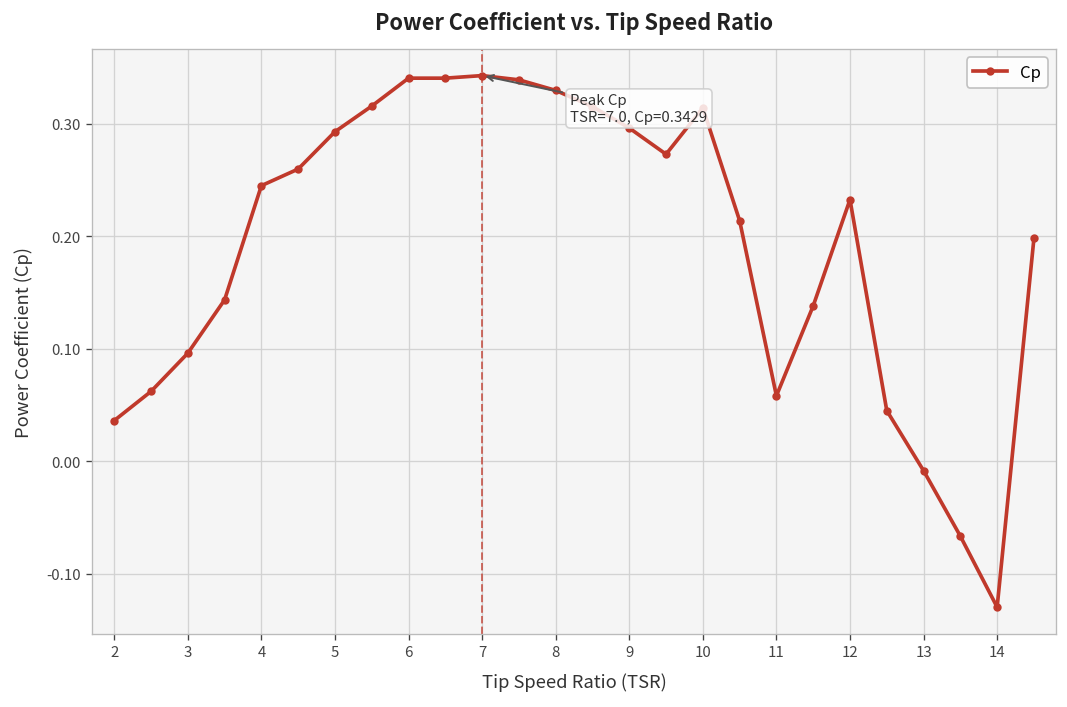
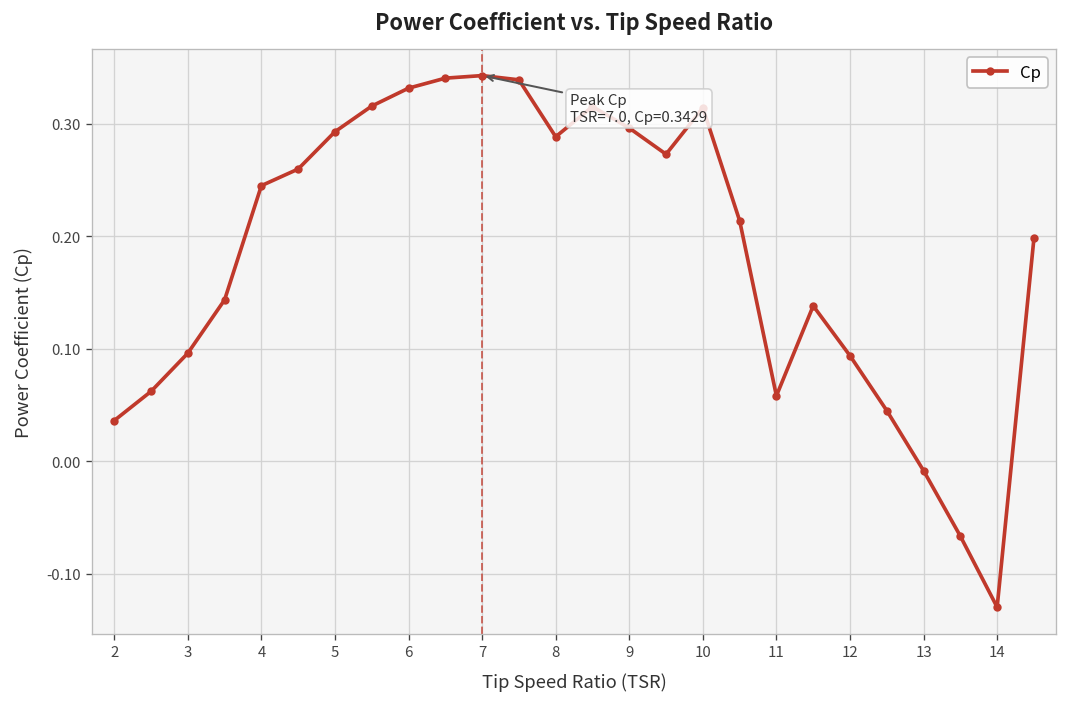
6: 0.34 -> 0.33
8: 0.33 -> 0.29
12: 0.23 -> 0.09
